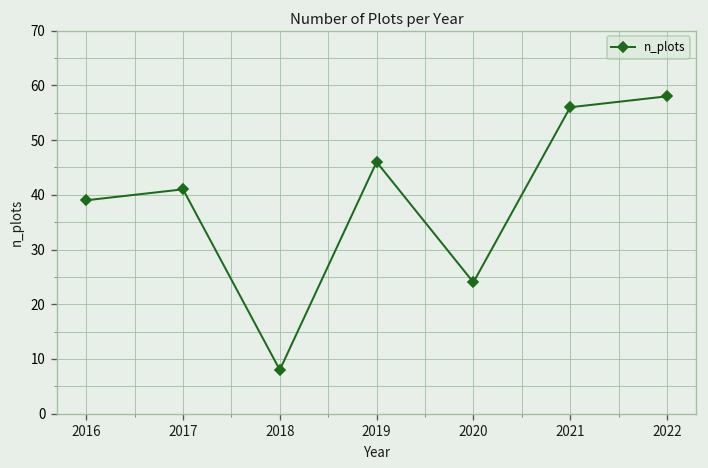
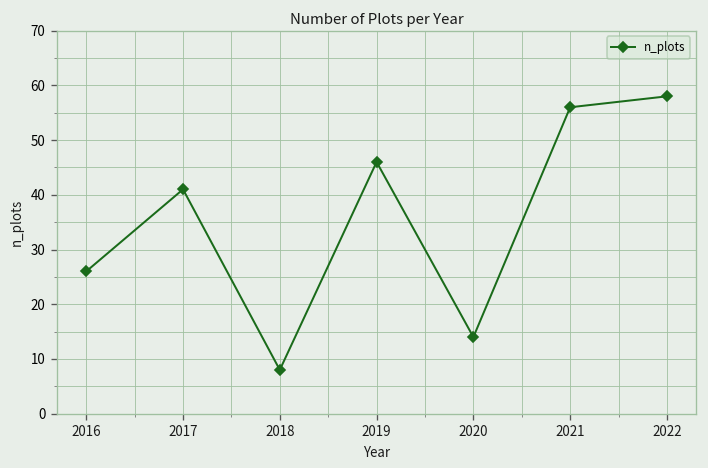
2016: 39 -> 26
2020: 24 -> 14
